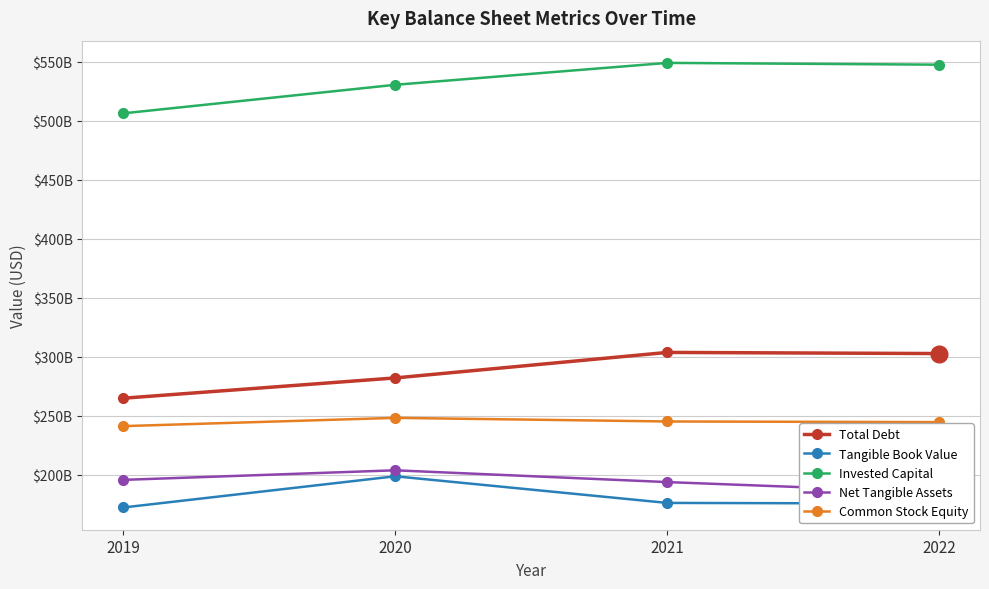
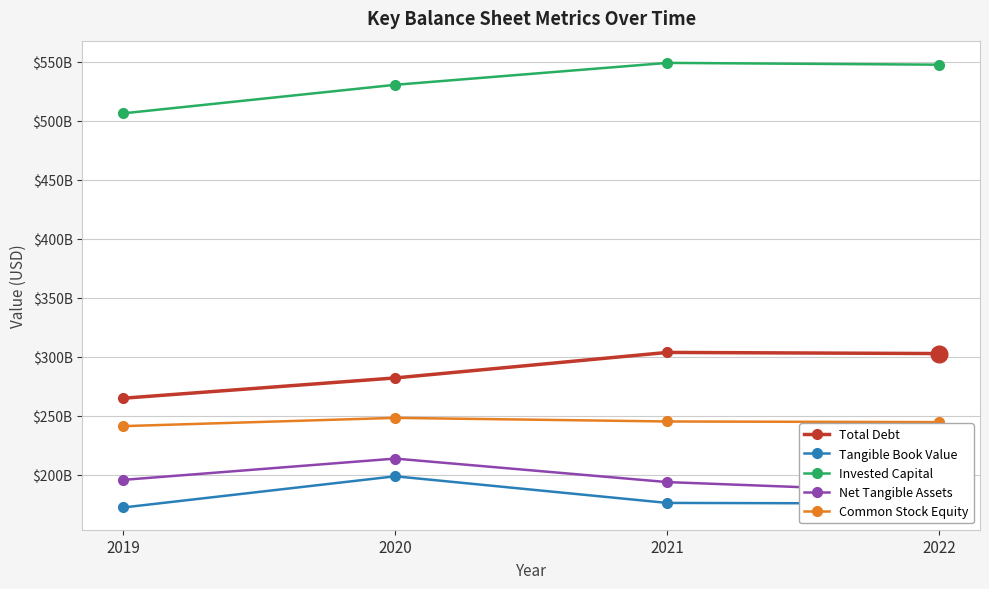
Net Tangible Assets, 2020: $204000000000 -> $214000000000
